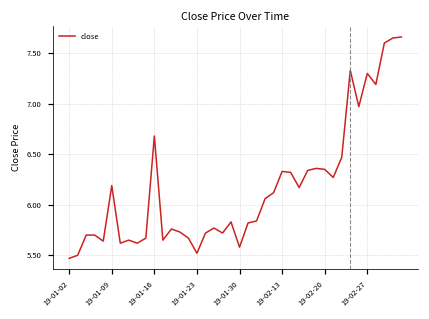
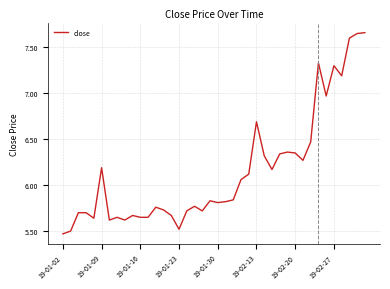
19-01-16: 6.7 -> 5.7
19-01-30: 5.6 -> 5.8
19-02-13: 6.3 -> 6.7
